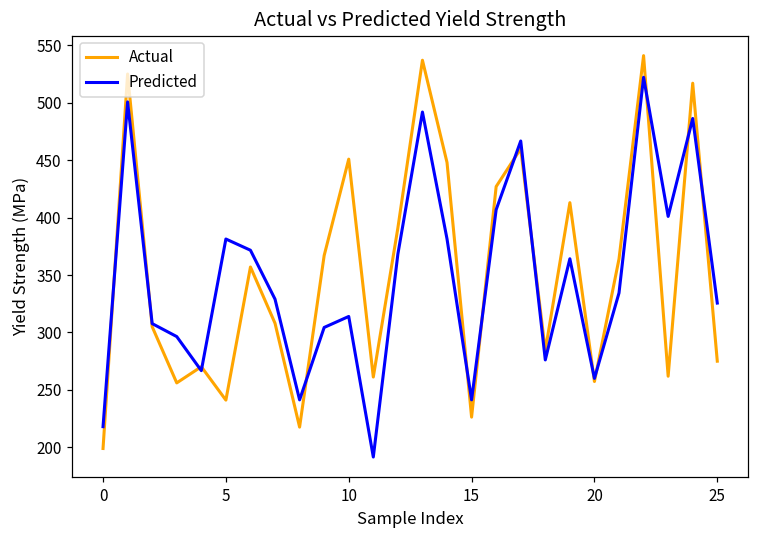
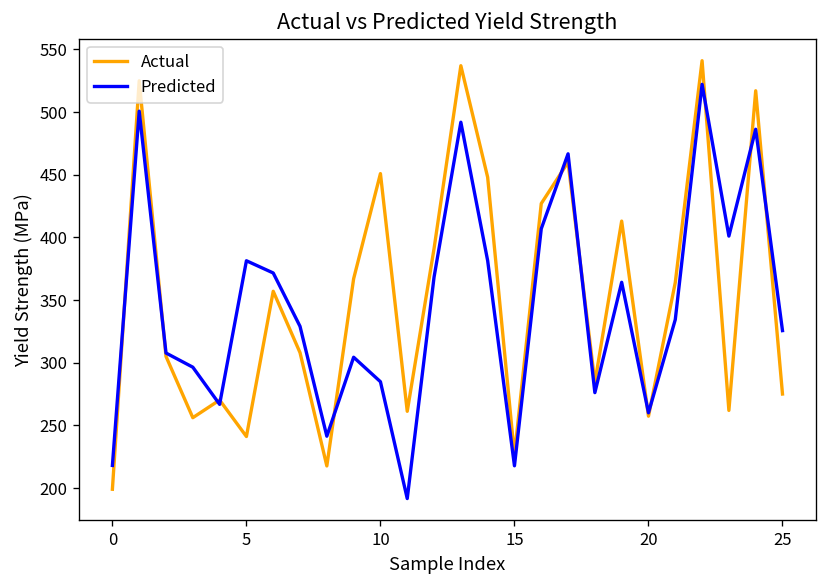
Predicted, 10: 314 -> 285
Predicted, 15: 241 -> 218
